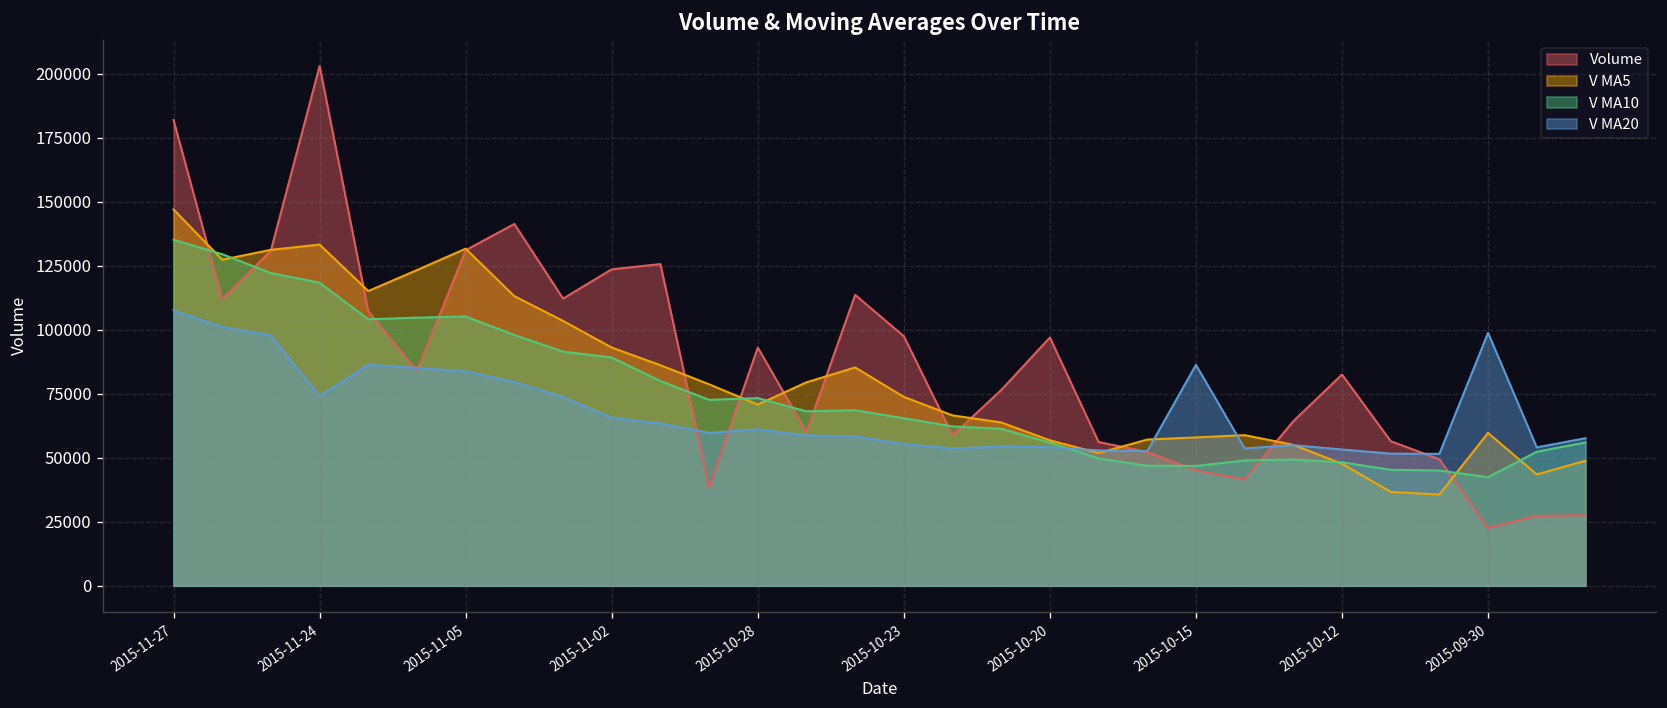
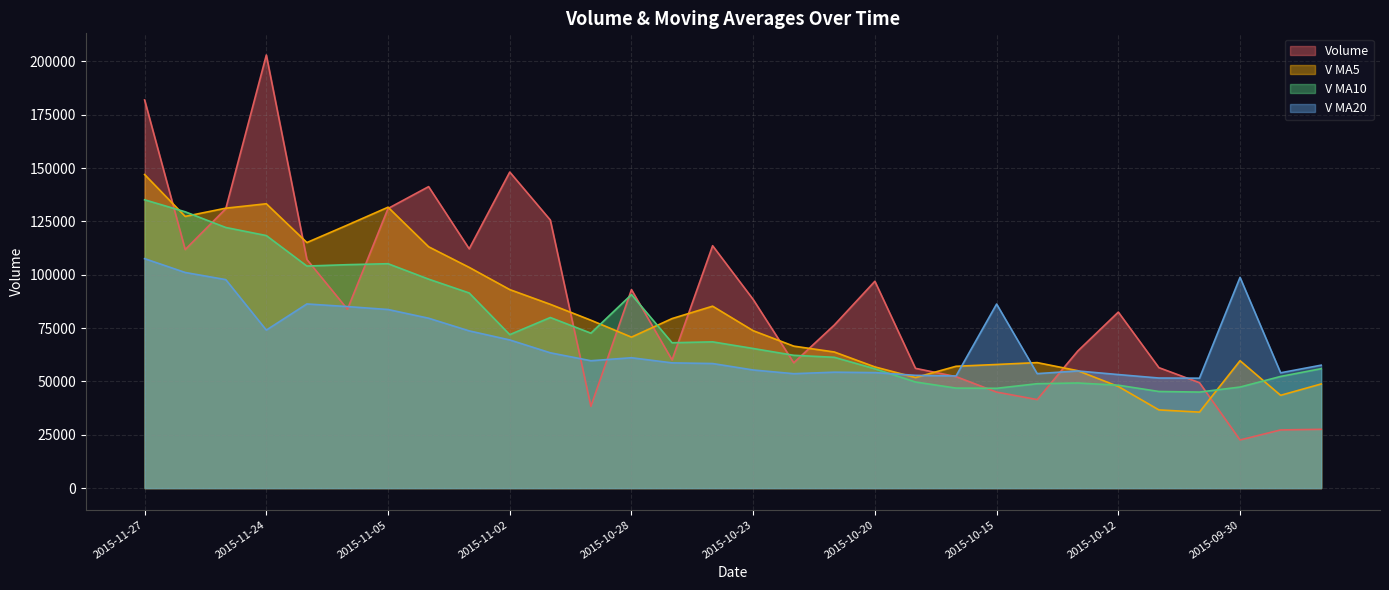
Volume, 2015-11-02: 124000 -> 148000
V MA10, 2015-11-02: 89000 -> 72000
V MA20, 2015-11-02: 66000 -> 69000
V MA10, 2015-10-28: 73000 -> 91000
Volume, 2015-10-23: 97000 -> 88000
V MA10, 2015-09-30: 42000 -> 47000
